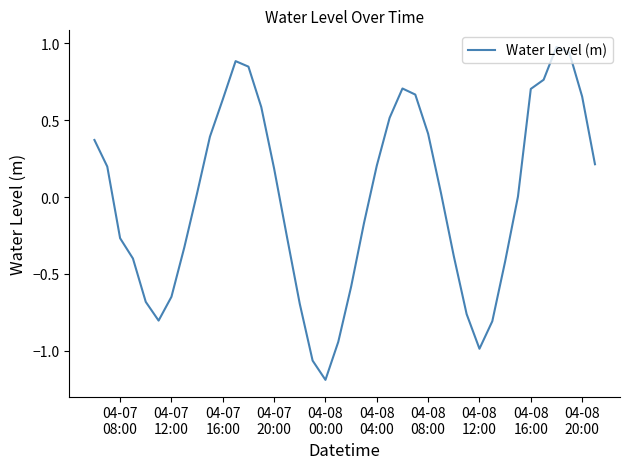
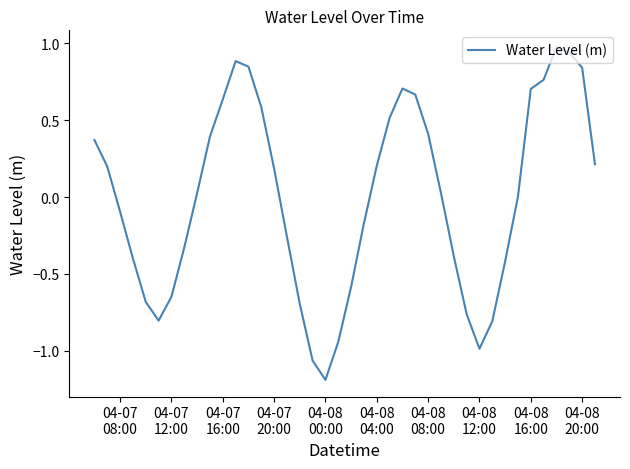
04-07 08:00: -0.27 -> -0.10
04-08 20:00: 0.65 -> 0.84
